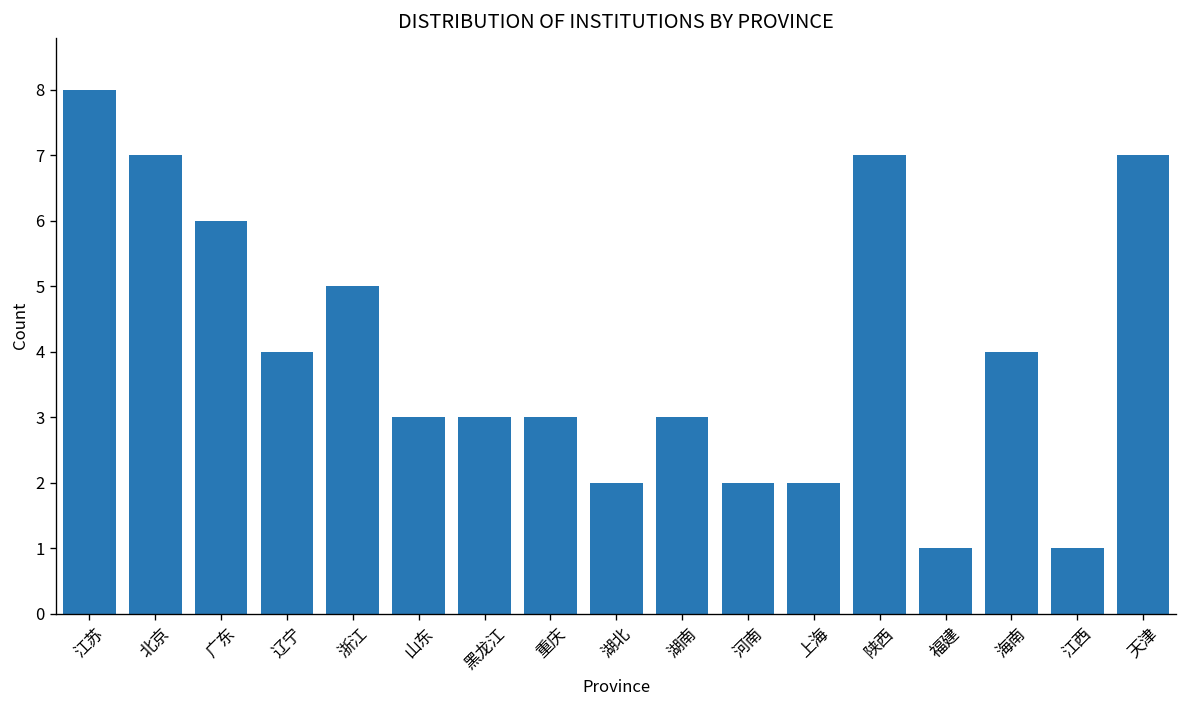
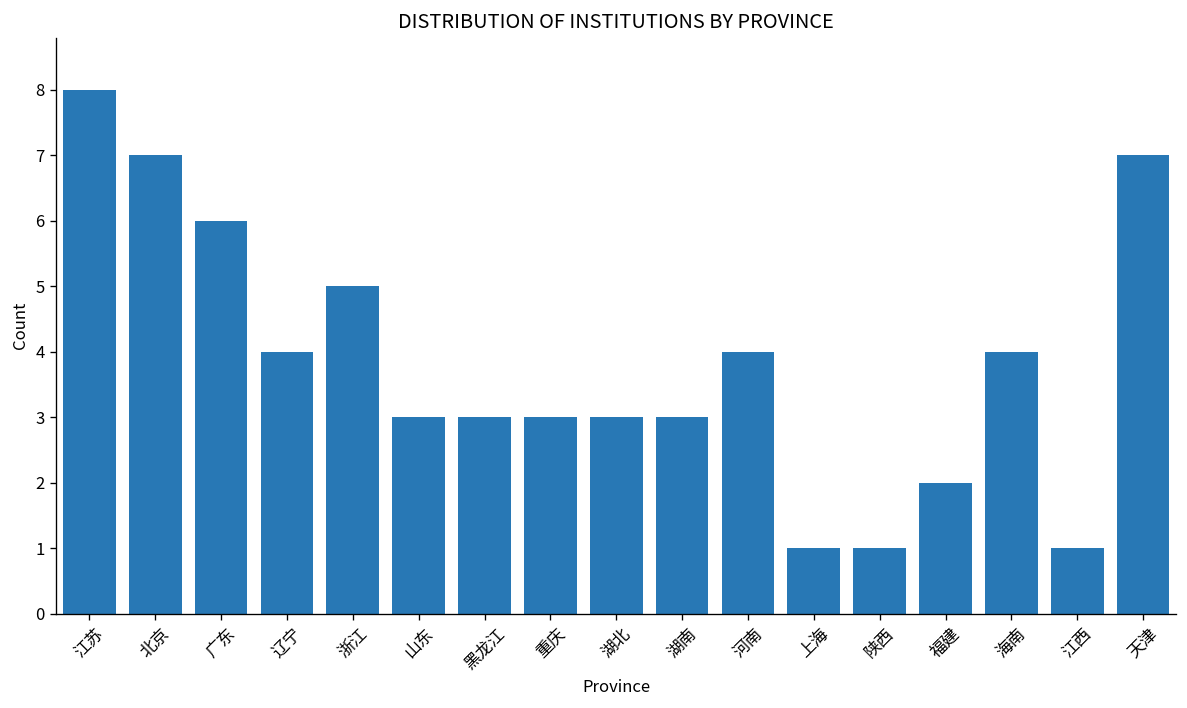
湖北: 2 -> 3
河南: 2 -> 4
上海: 2 -> 1
陕西: 7 -> 1
福建: 1 -> 2
